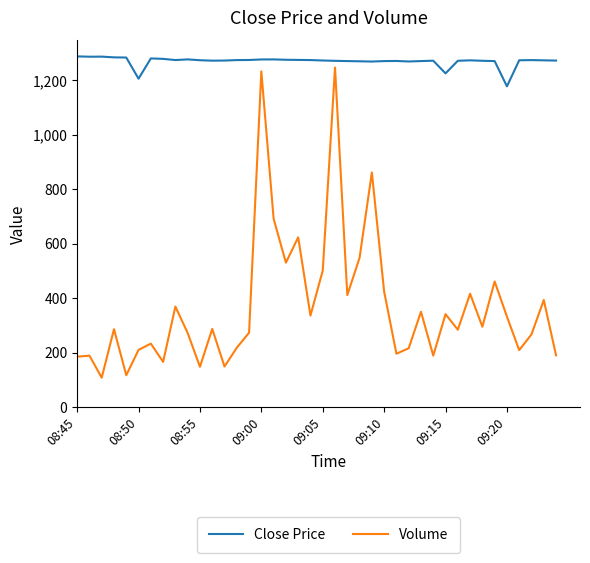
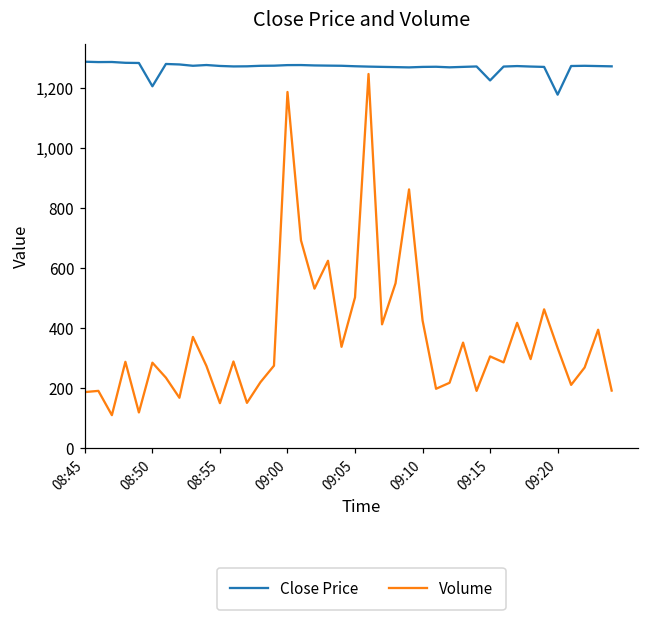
Volume, 08:50: 210 -> 280
Volume, 09:00: 1,230 -> 1,190
Volume, 09:15: 340 -> 300
